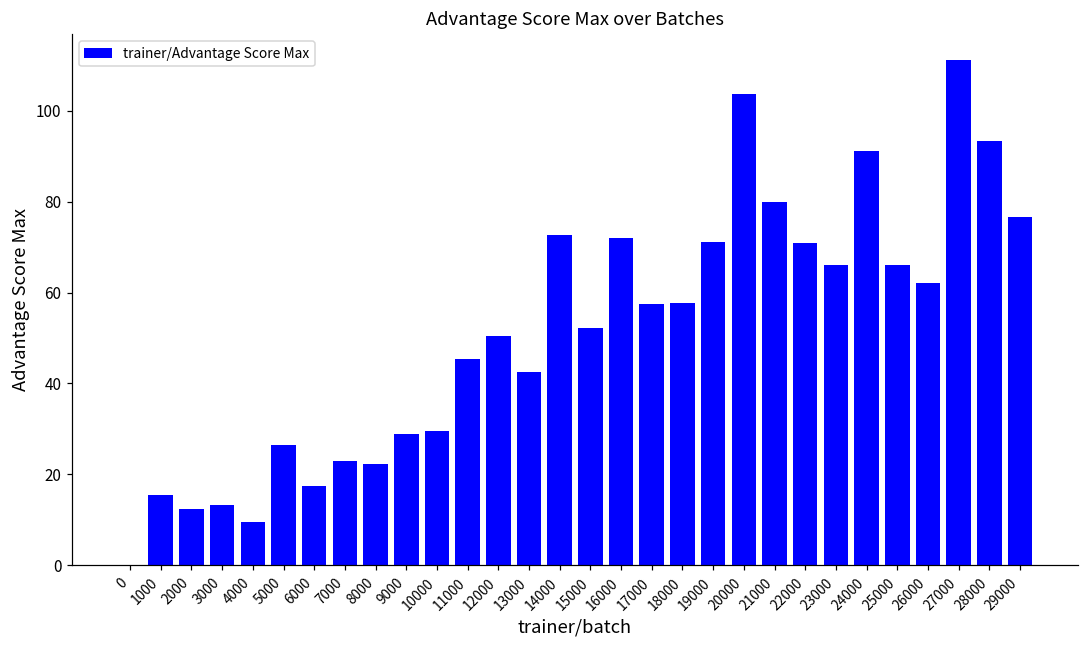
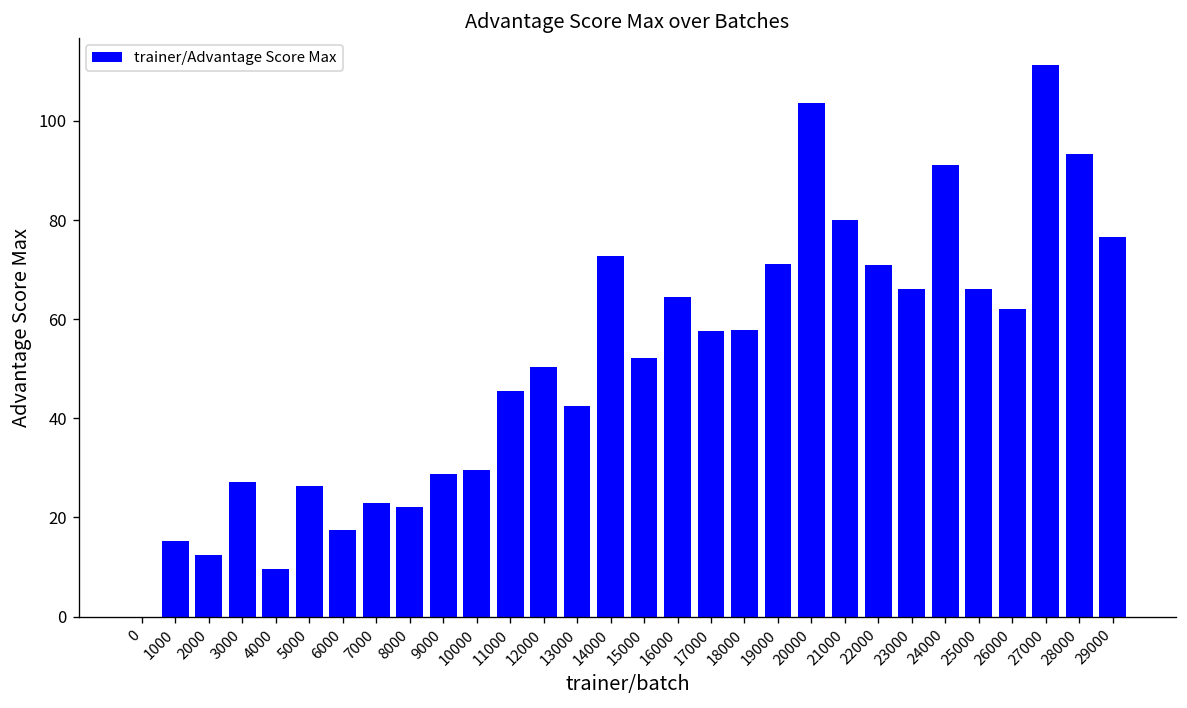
3000: 13 -> 27
16000: 72 -> 65
